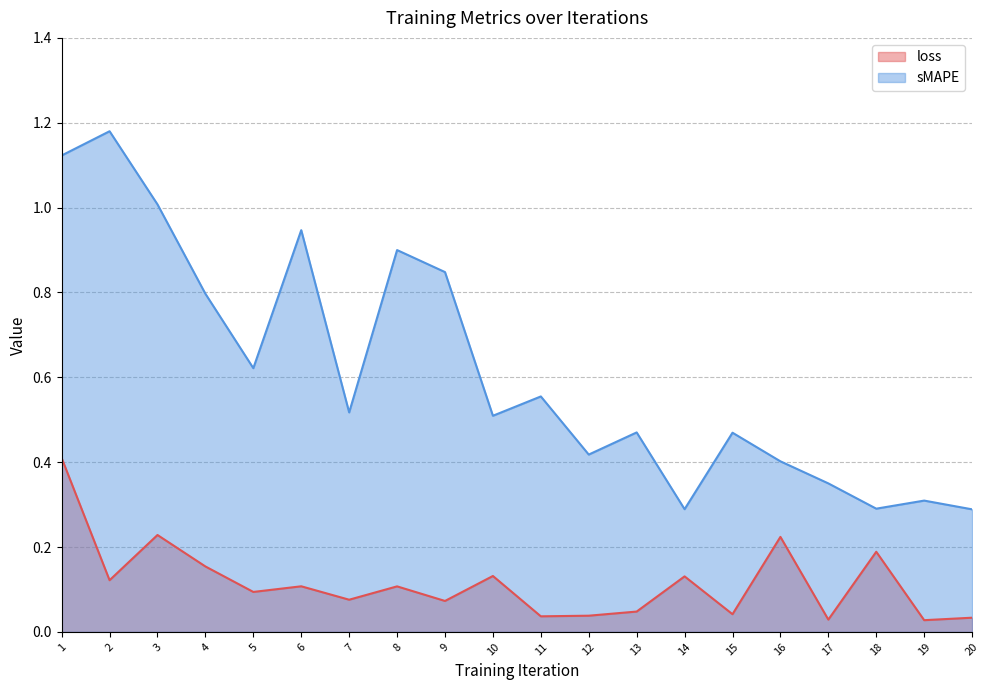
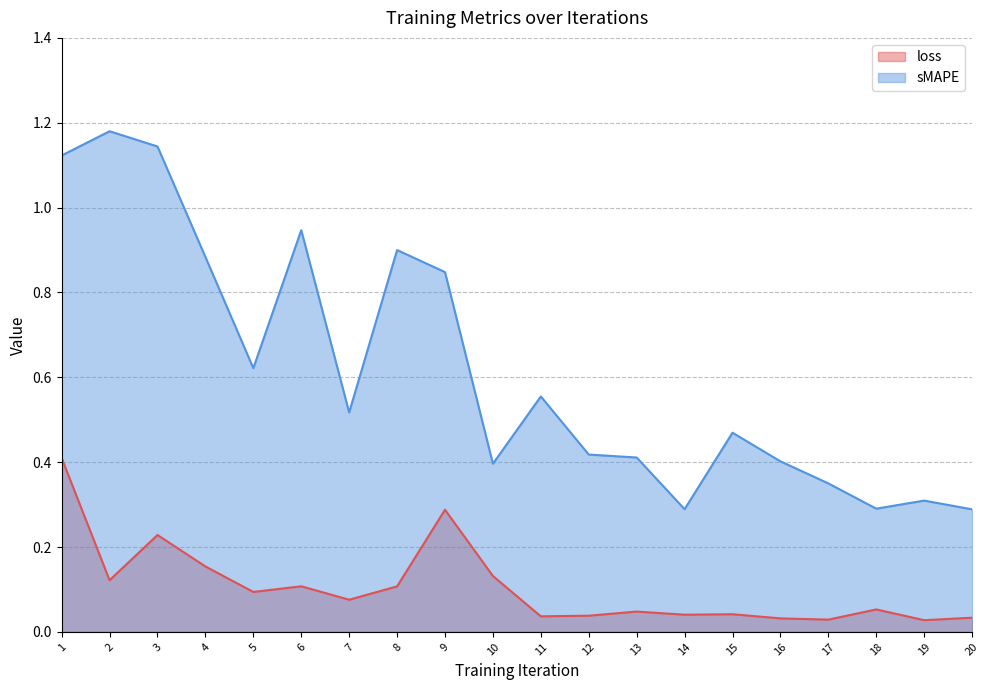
sMAPE, 3: 1.01 -> 1.14
sMAPE, 4: 0.80 -> 0.88
loss, 9: 0.07 -> 0.29
sMAPE, 10: 0.51 -> 0.40
sMAPE, 13: 0.47 -> 0.41
loss, 14: 0.13 -> 0.04
loss, 16: 0.22 -> 0.03
loss, 18: 0.19 -> 0.05
